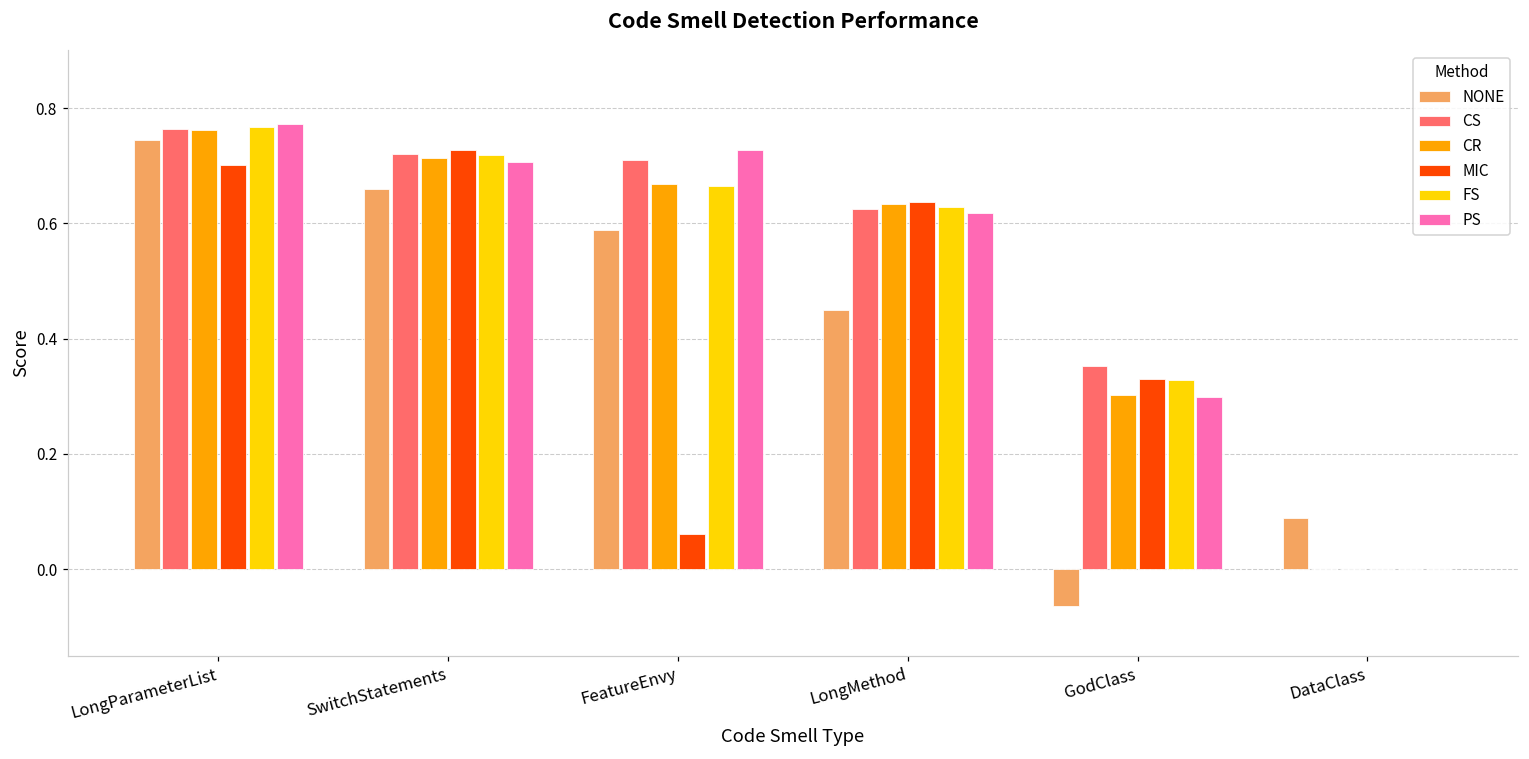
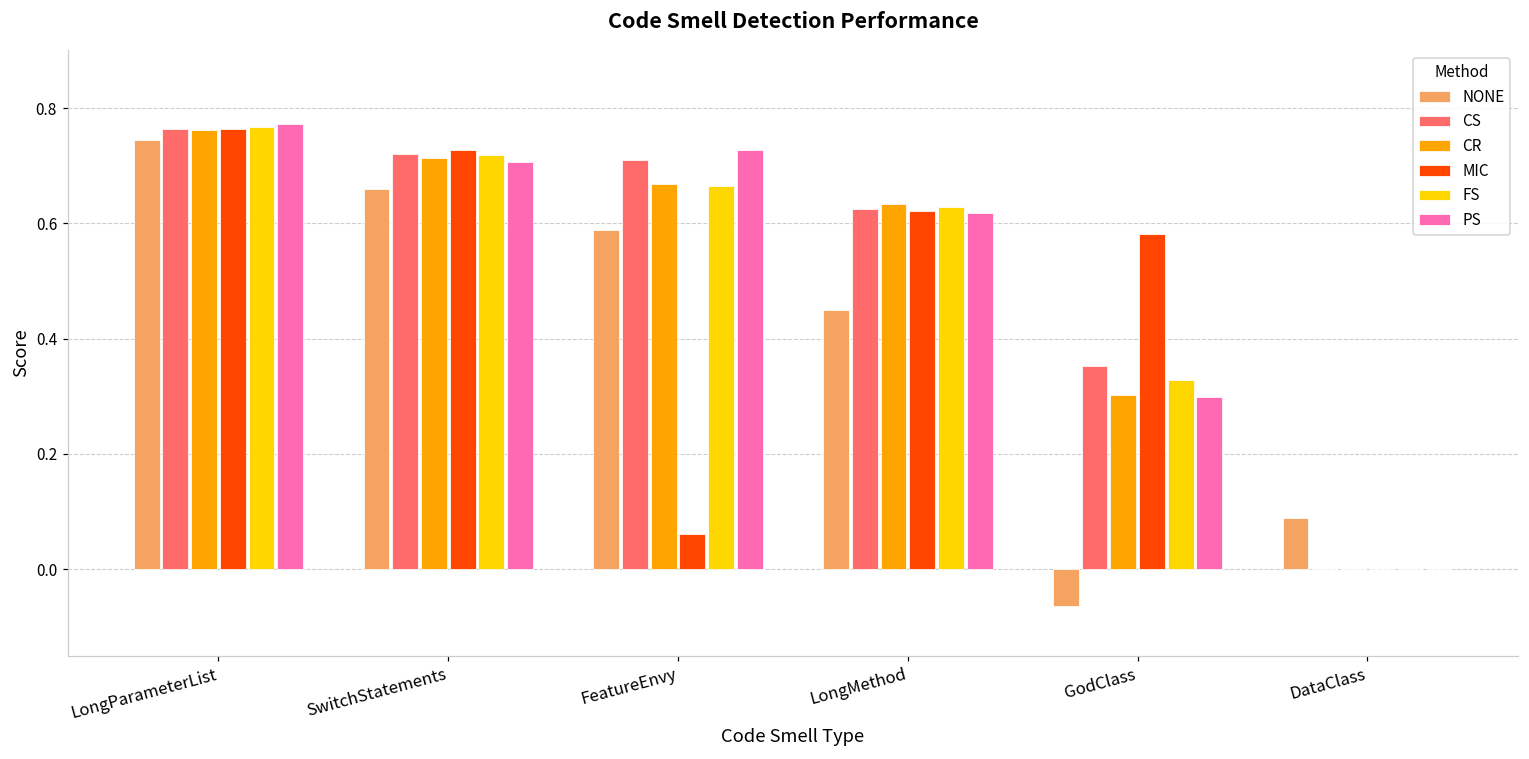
MIC, LongParameterList: 0.70 -> 0.76
MIC, LongMethod: 0.64 -> 0.62
MIC, GodClass: 0.33 -> 0.58
